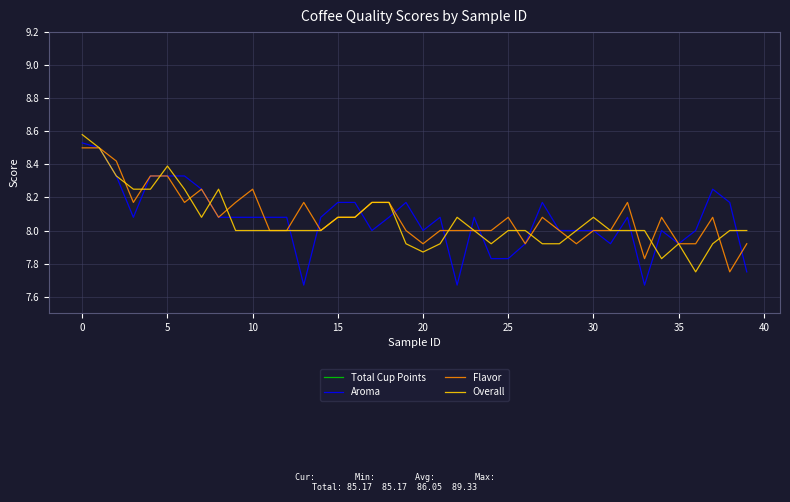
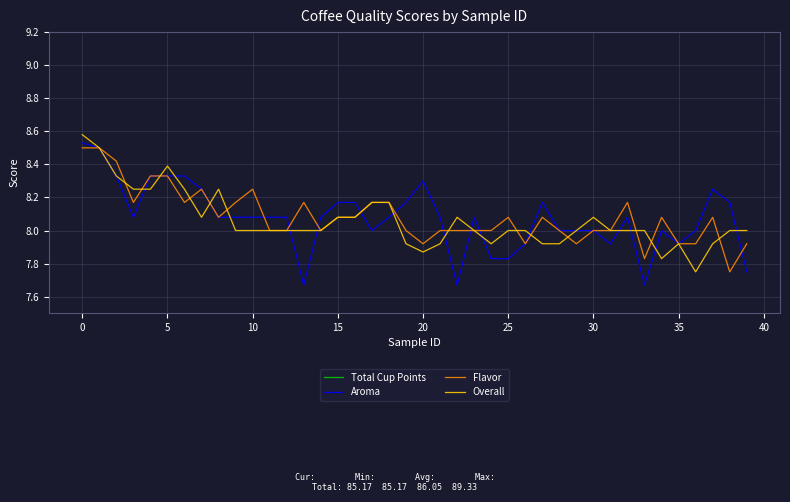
Aroma, 20: 8.0 -> 8.3
